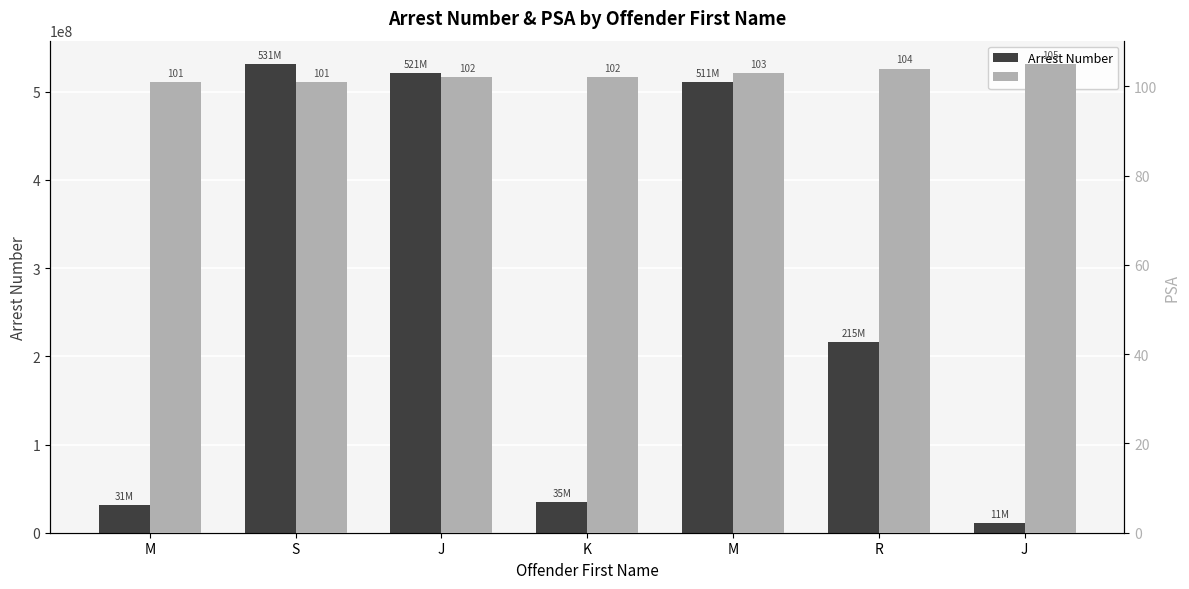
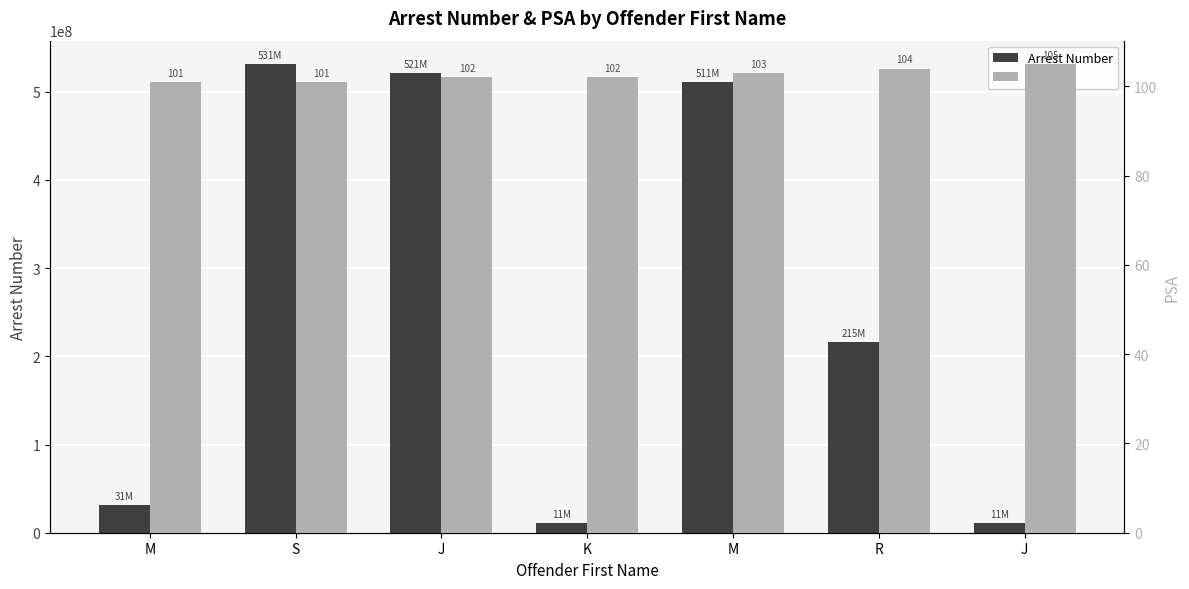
Arrest Number, K: 35M -> 11M
